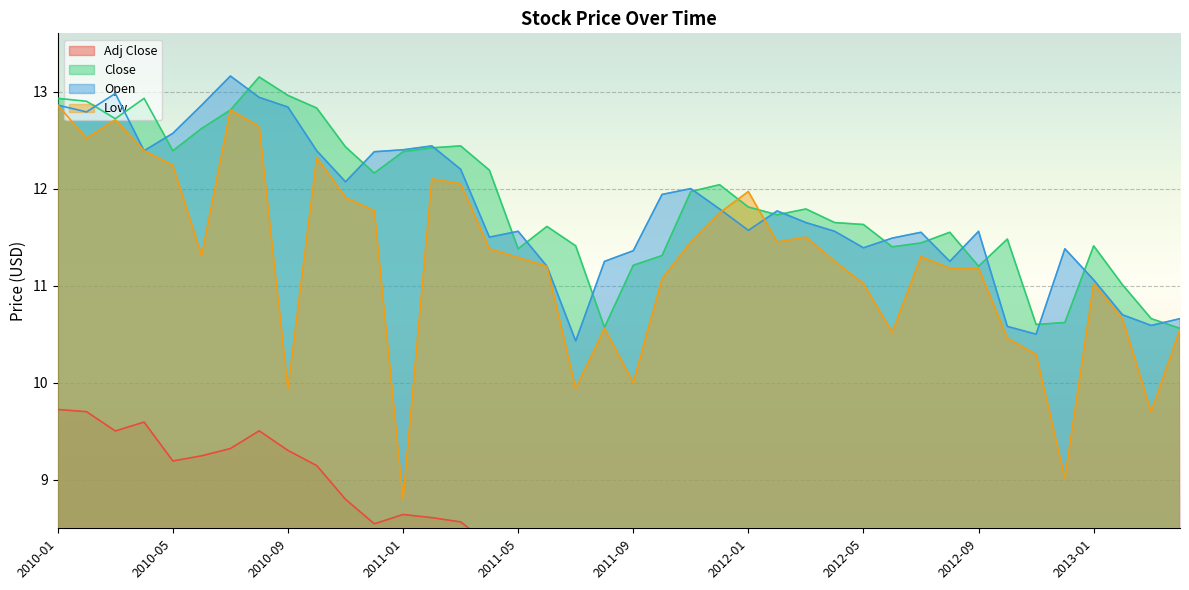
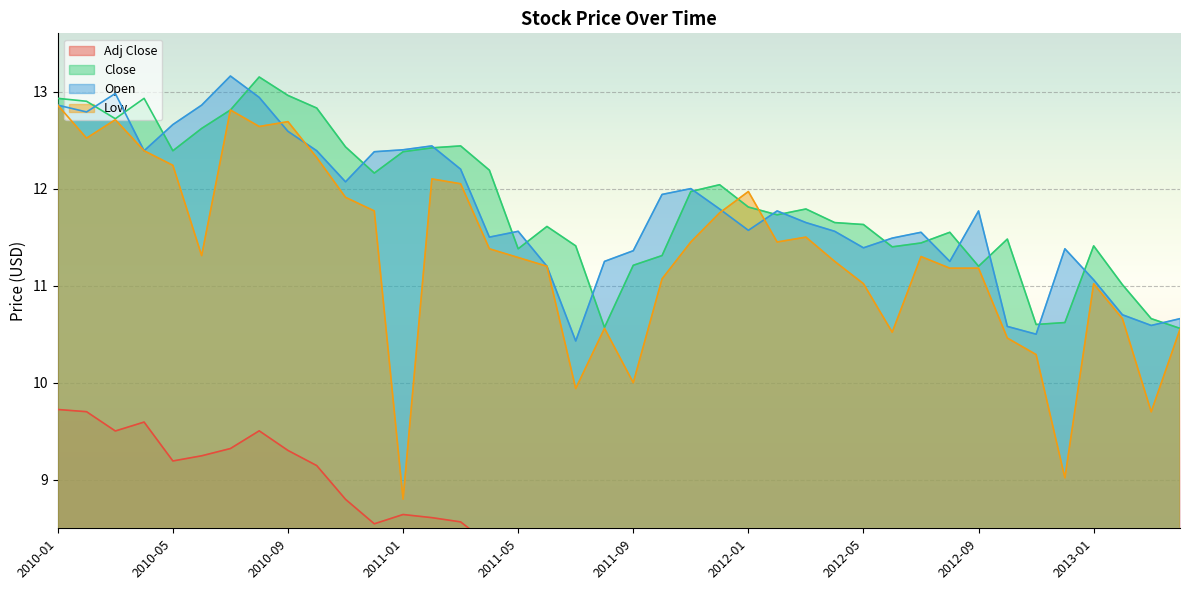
Open, 2010-05: 12.6 -> 12.7
Open, 2010-09: 12.8 -> 12.6
Low, 2010-09: 9.9 -> 12.7
Open, 2012-09: 11.6 -> 11.8
